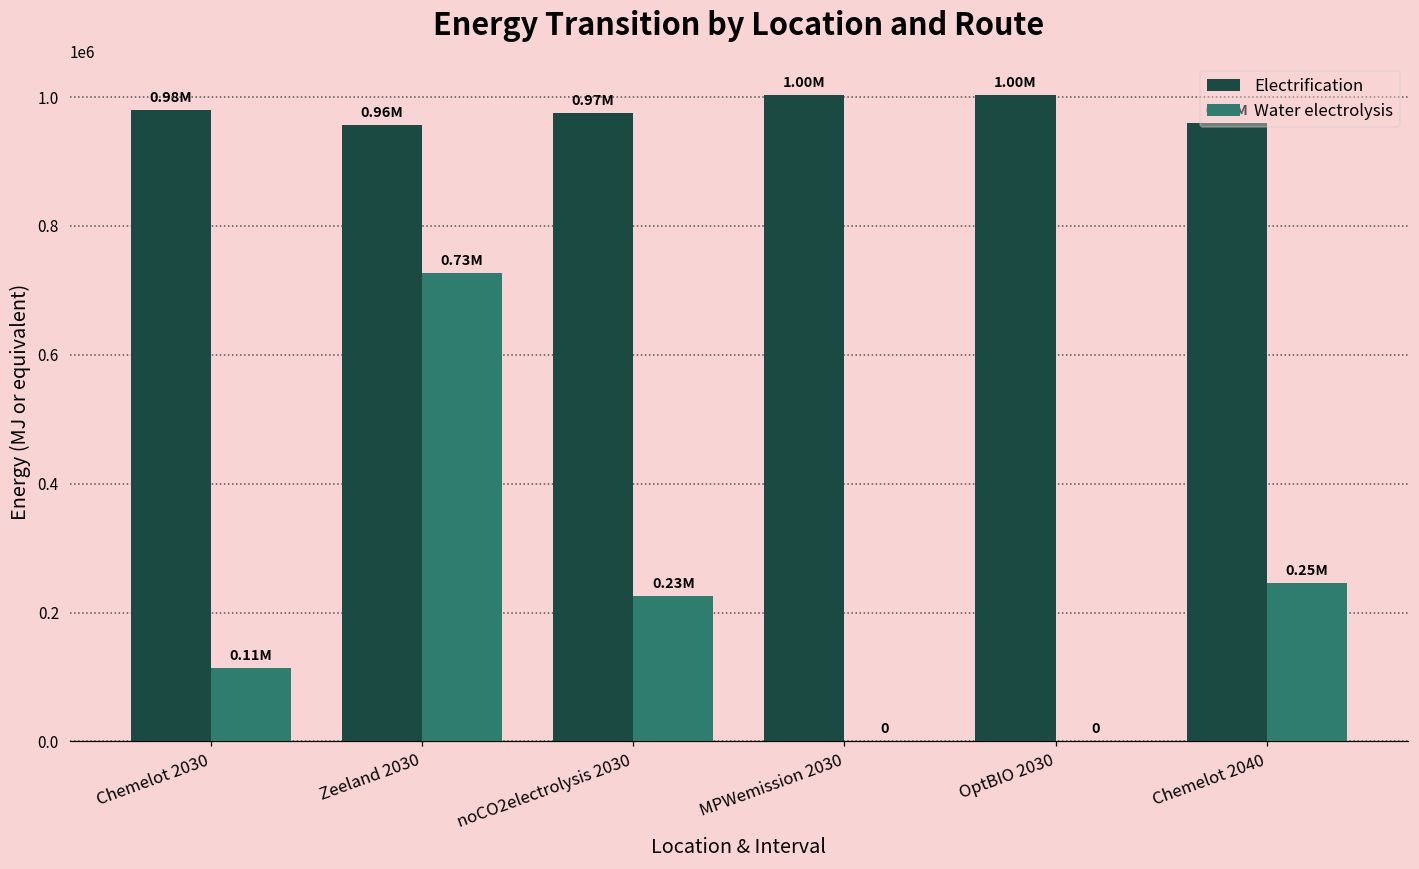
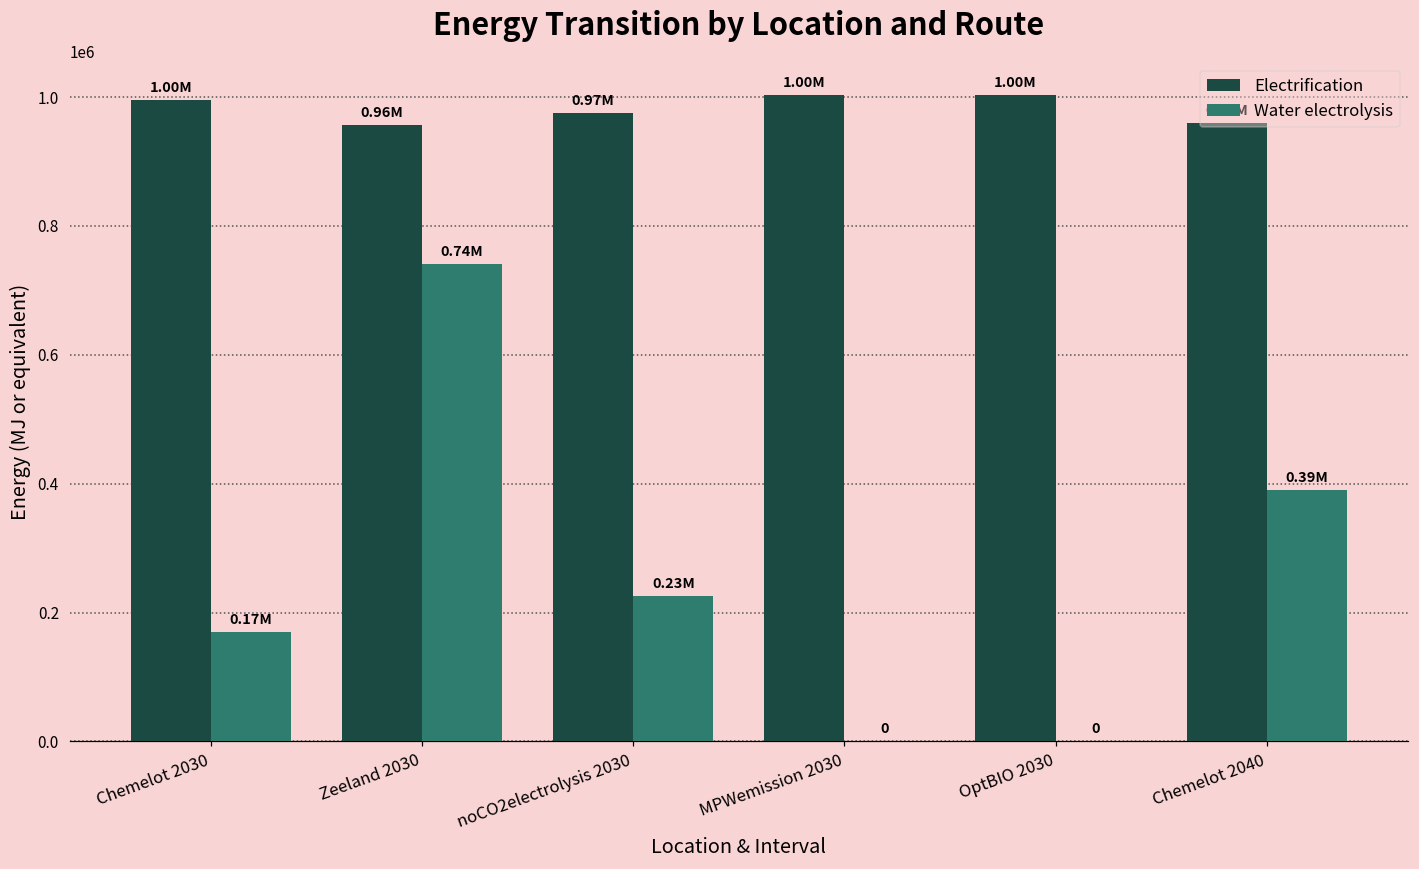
Electrification, Chemelot 2030: 0.98M -> 1.00M
Water electrolysis, Chemelot 2030: 0.11M -> 0.17M
Water electrolysis, Zeeland 2030: 0.73M -> 0.74M
Water electrolysis, Chemelot 2040: 0.25M -> 0.39M
